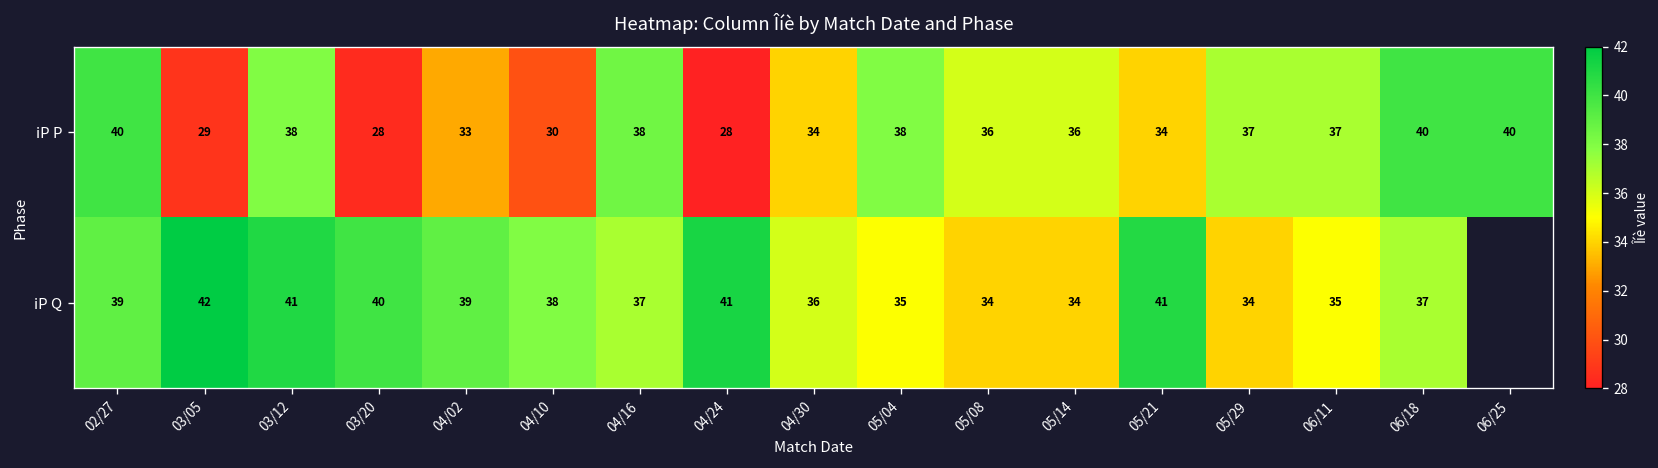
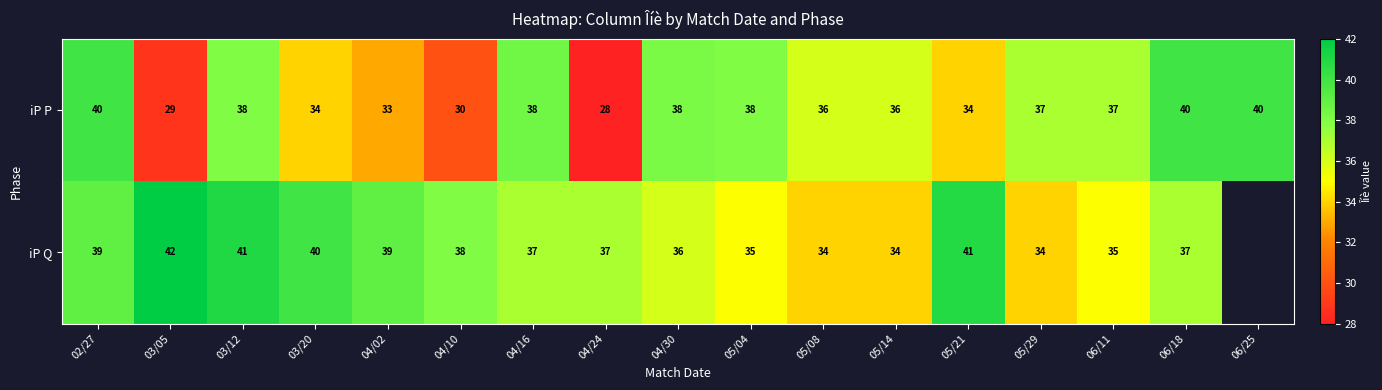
iP P, 03/20: 28 -> 34
iP P, 04/30: 34 -> 38
iP Q, 04/24: 41 -> 37
